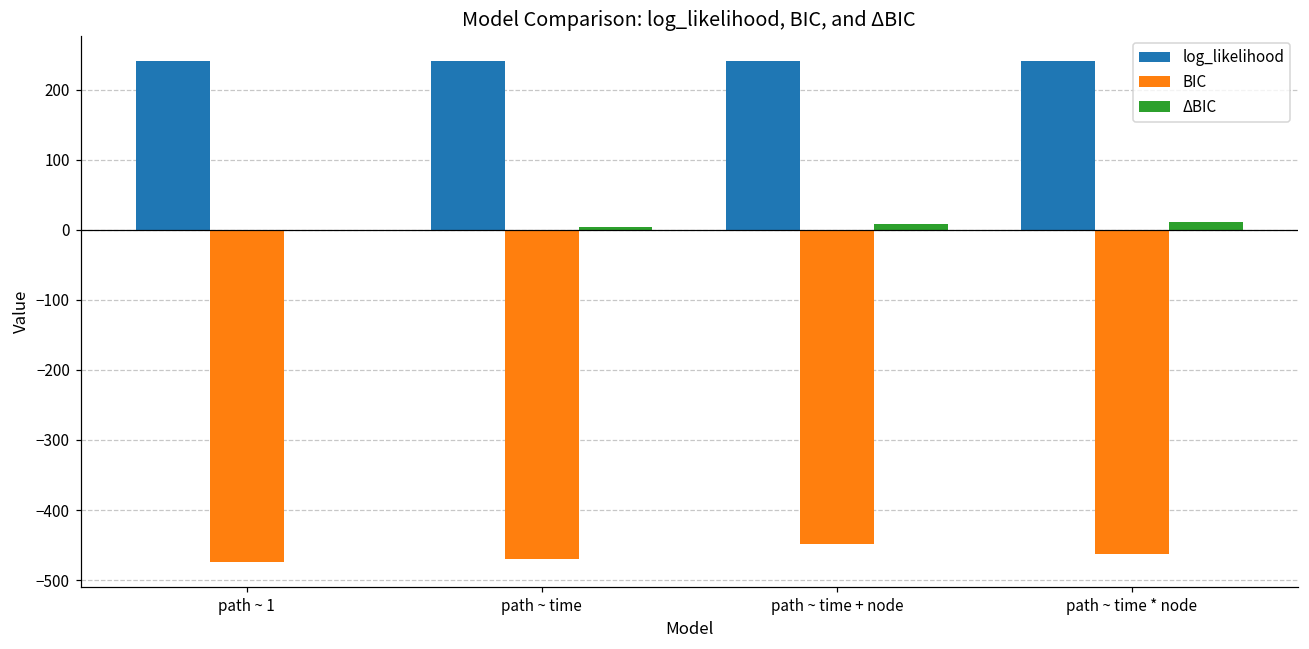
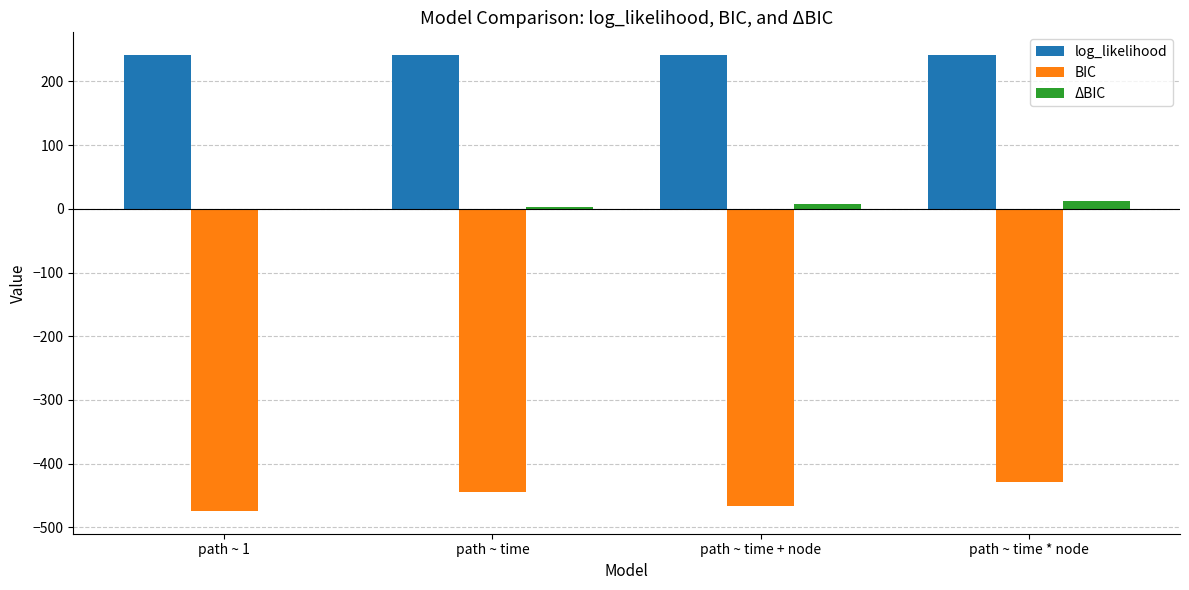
BIC, path ~ time: -470 -> -450
BIC, path ~ time + node: -450 -> -470
BIC, path ~ time * node: -460 -> -430
